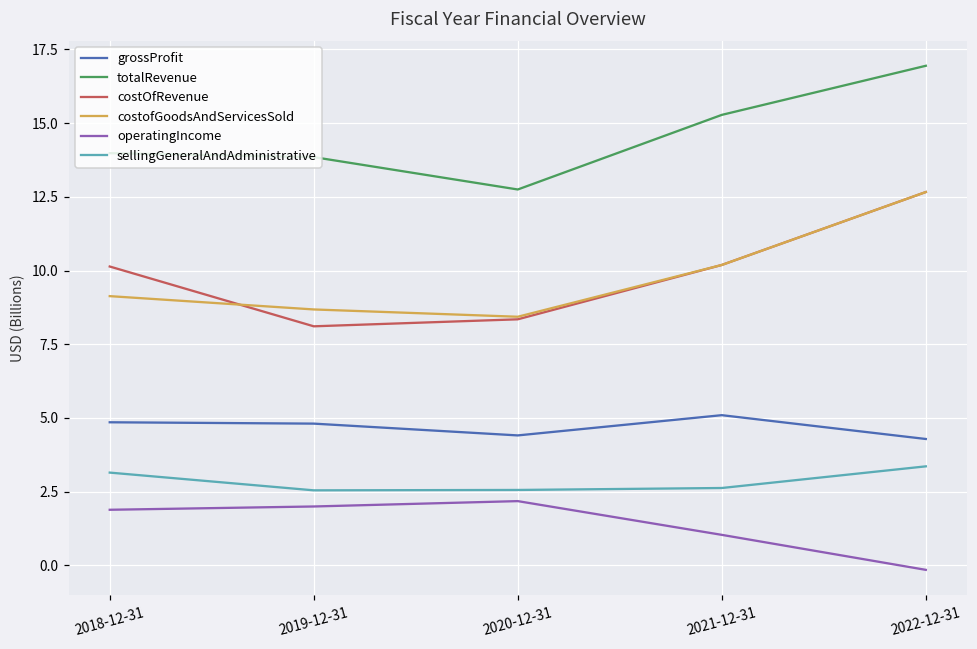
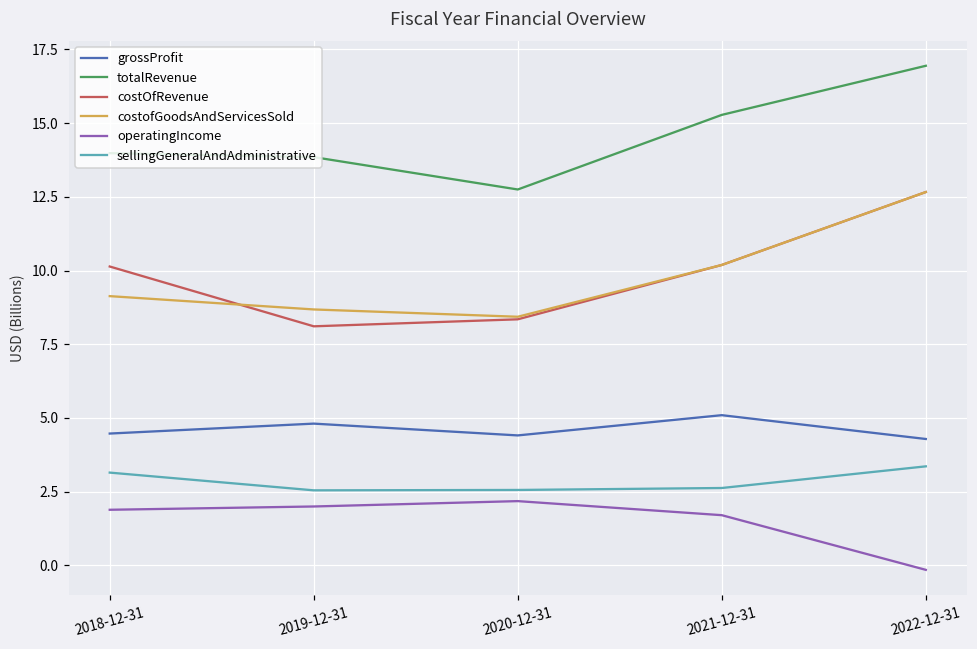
grossProfit, 2018-12-31: 4.9 -> 4.5
operatingIncome, 2021-12-31: 1.0 -> 1.7
